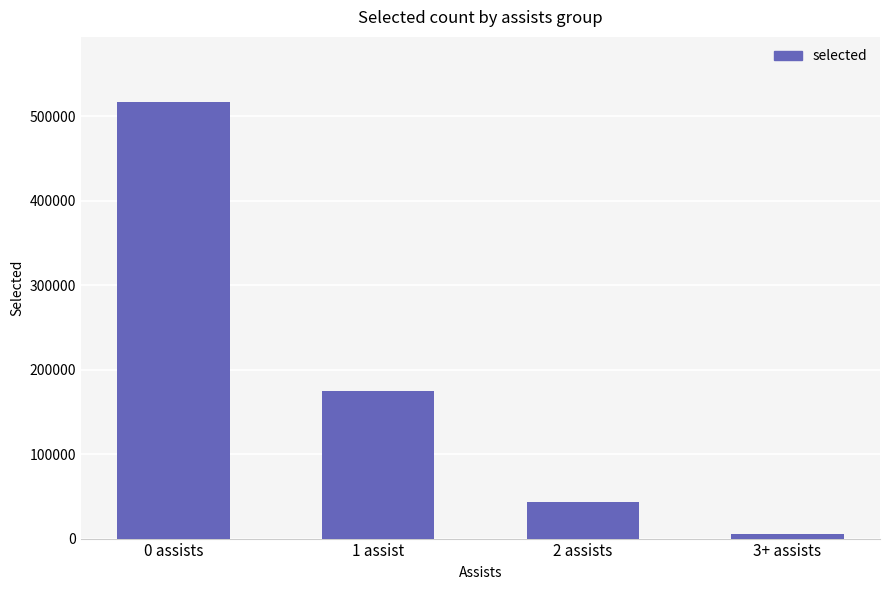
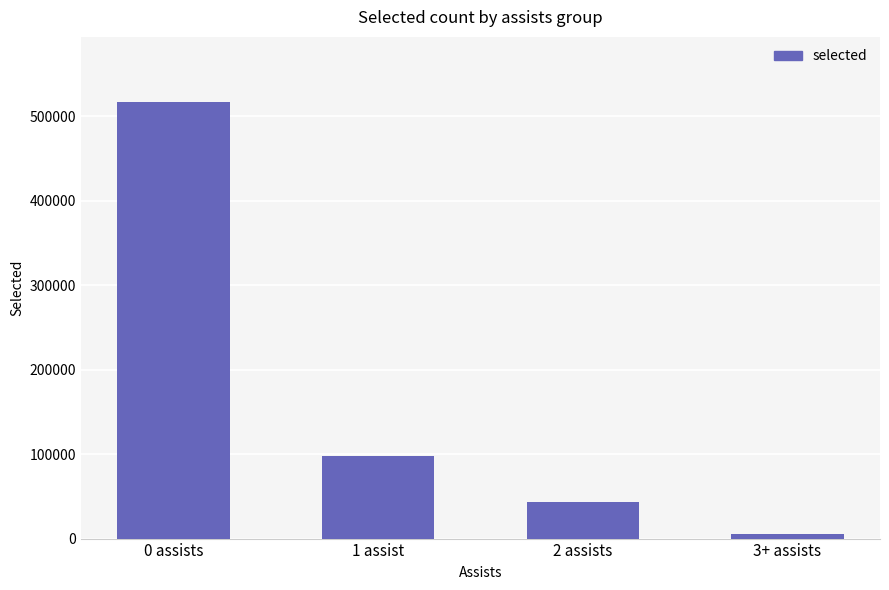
1 assist: 180000 -> 100000
